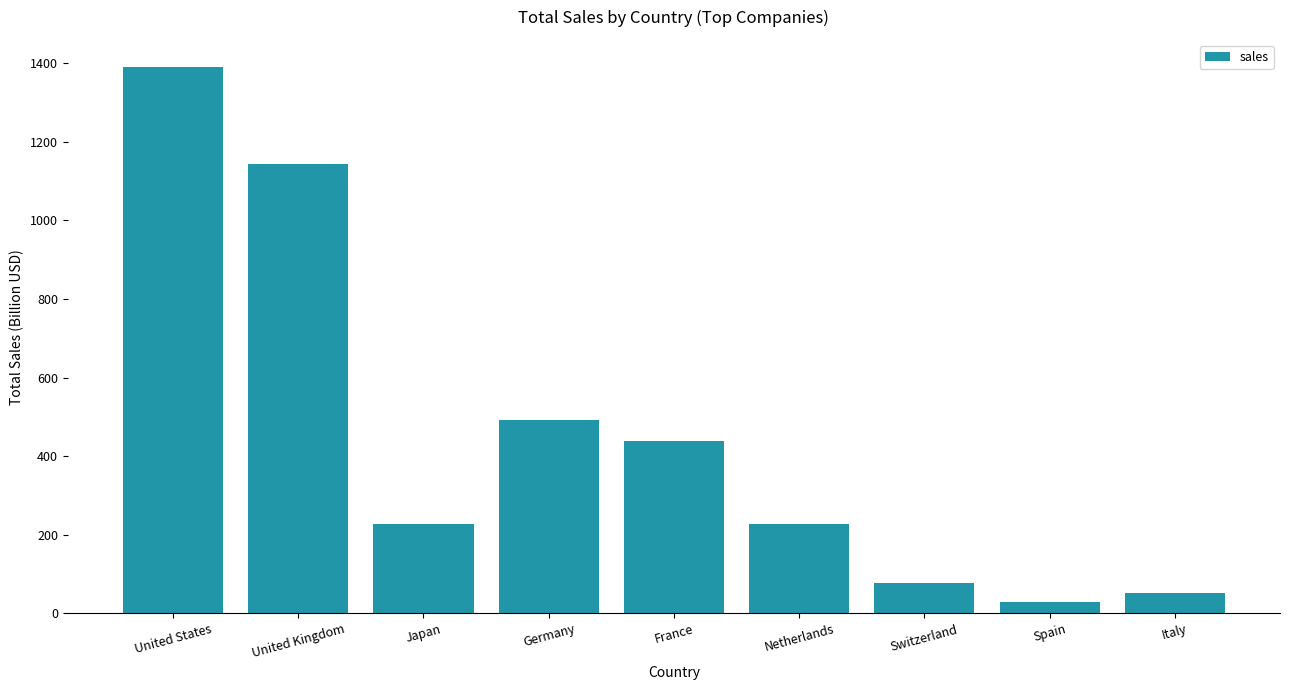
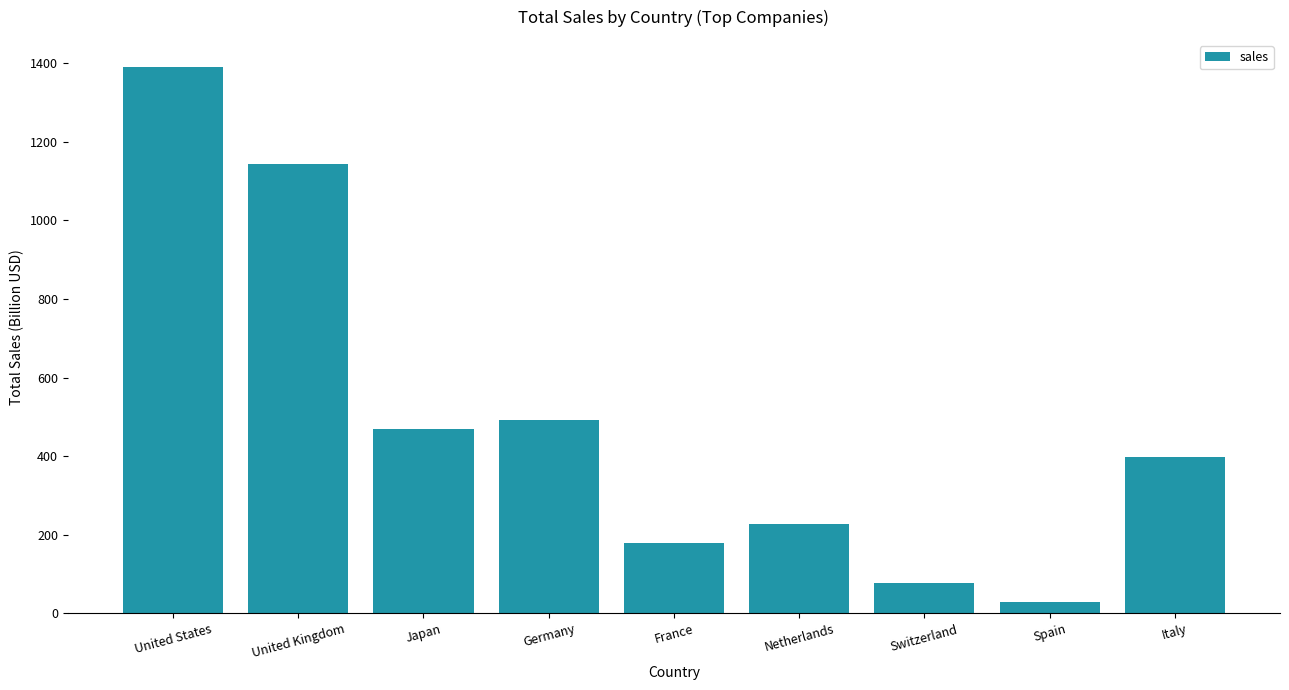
Japan: 230 -> 470
France: 440 -> 180
Italy: 50 -> 400
